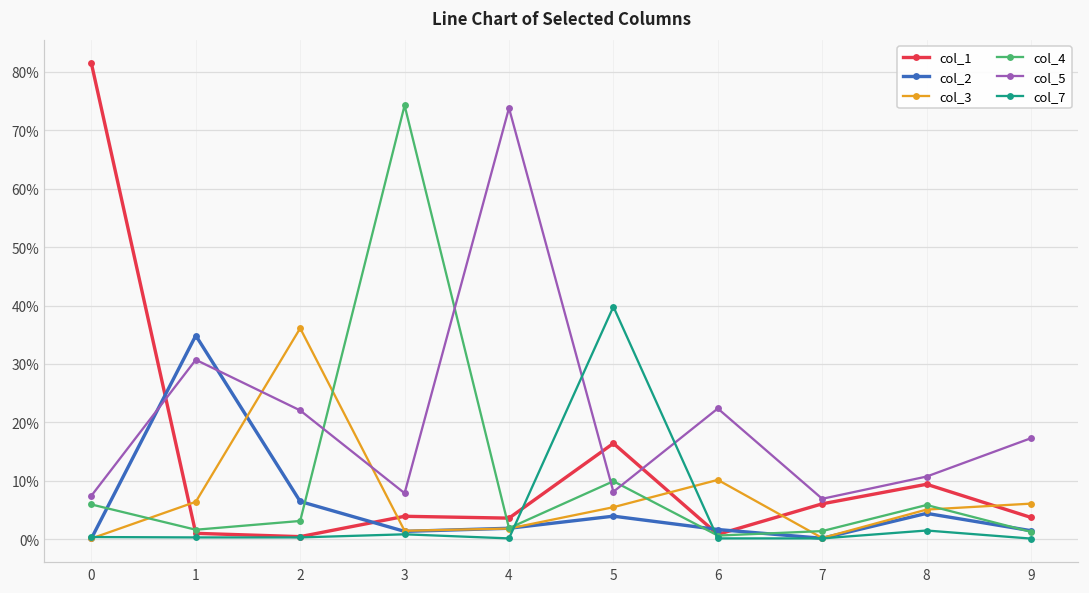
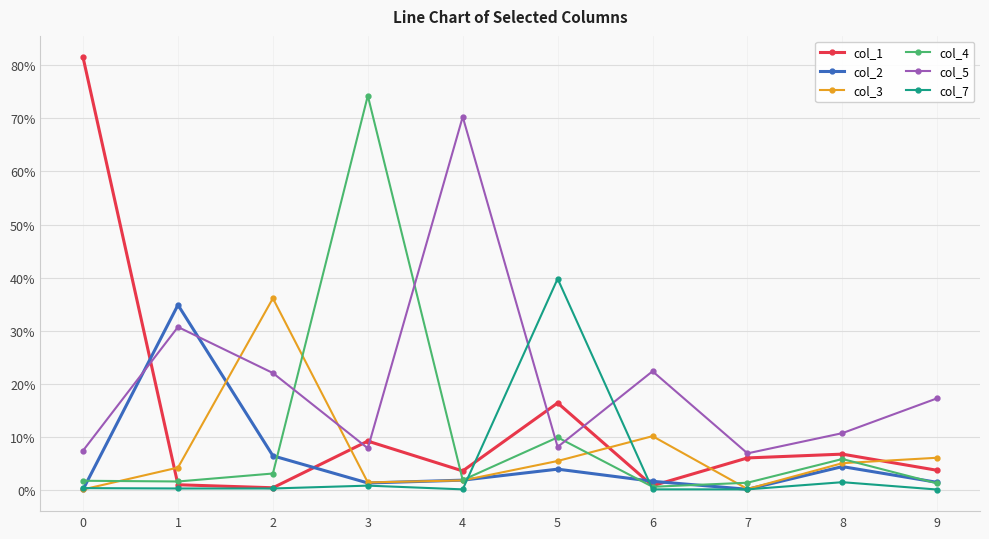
col_4, 0: 6% -> 2%
col_3, 1: 6% -> 4%
col_1, 3: 4% -> 9%
col_5, 4: 74% -> 70%
col_1, 8: 9% -> 7%
